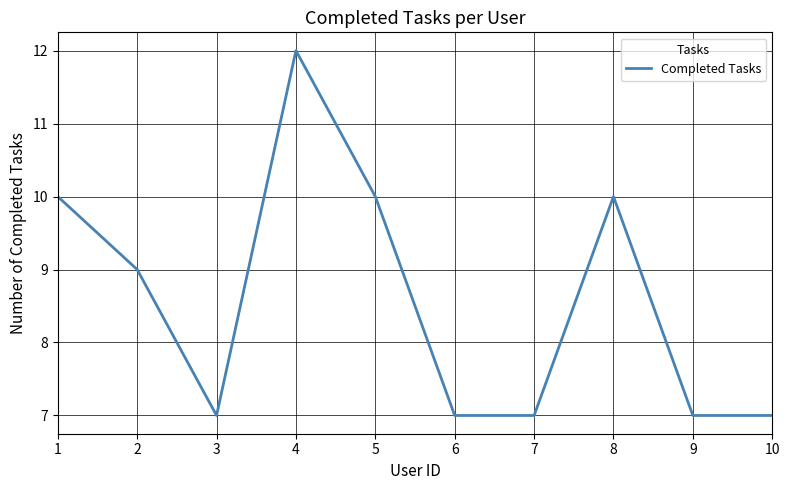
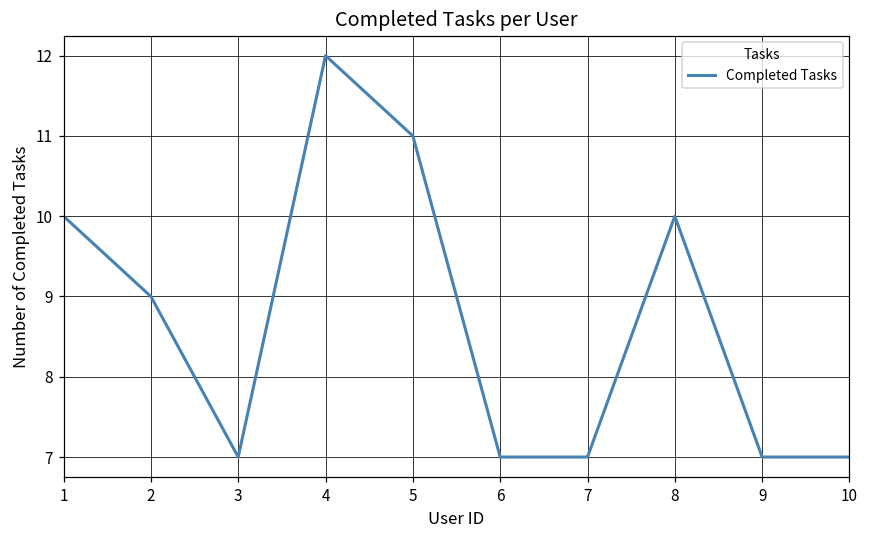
5: 10 -> 11
